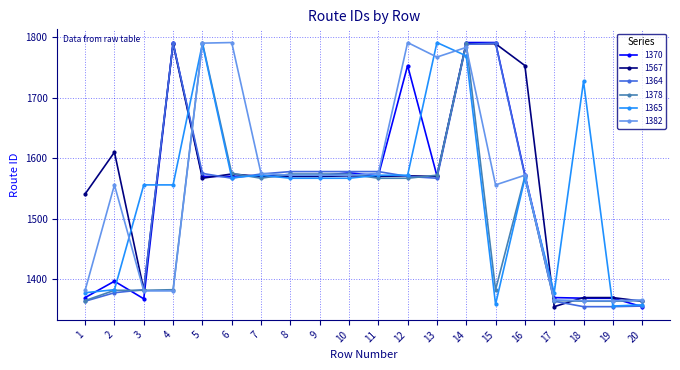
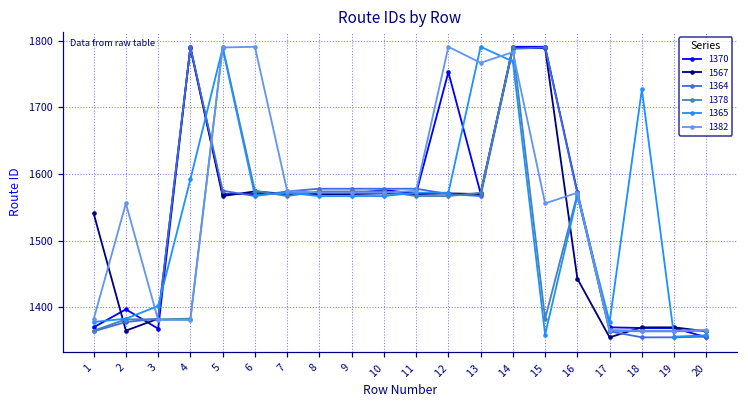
1567, 2: 1610 -> 1370
1365, 3: 1560 -> 1400
1365, 4: 1560 -> 1590
1567, 16: 1750 -> 1440
